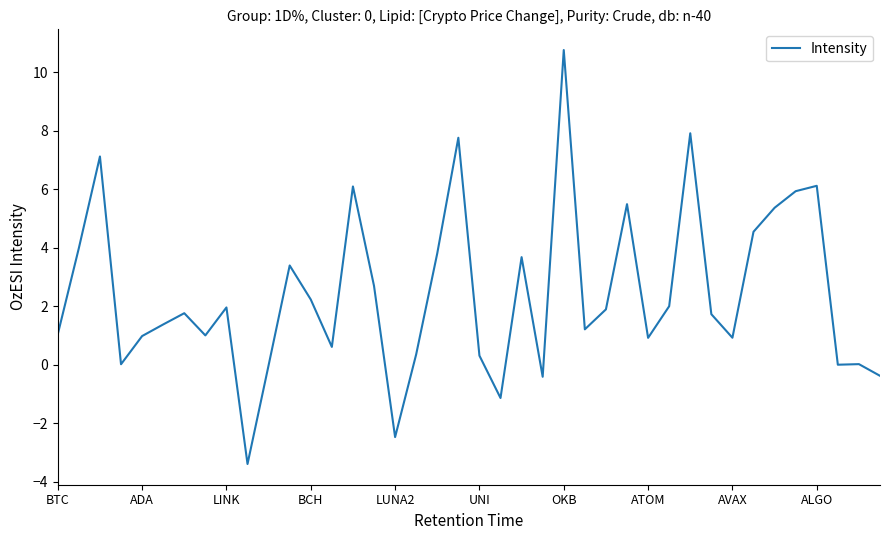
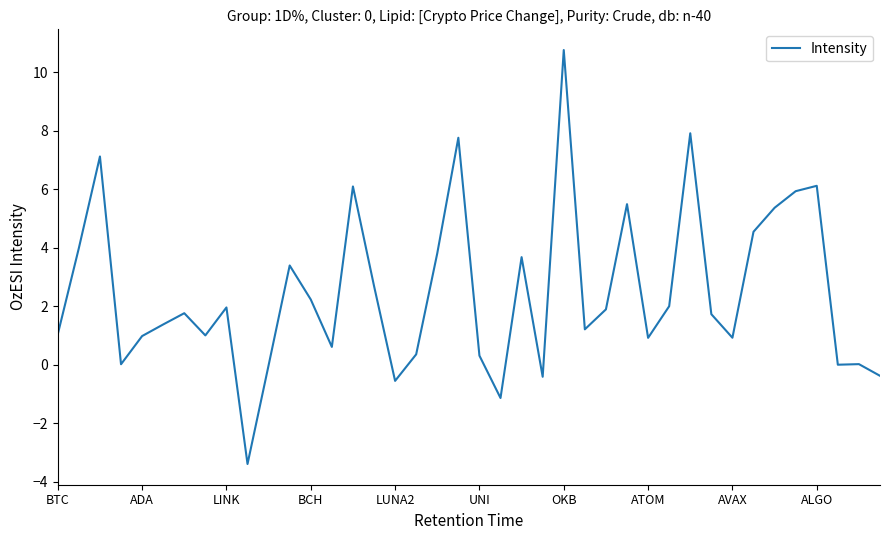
LUNA2: -2.5 -> -0.5
